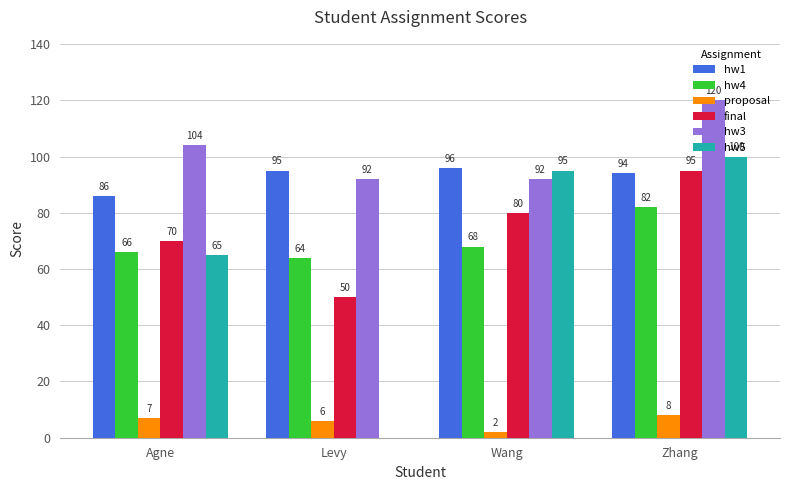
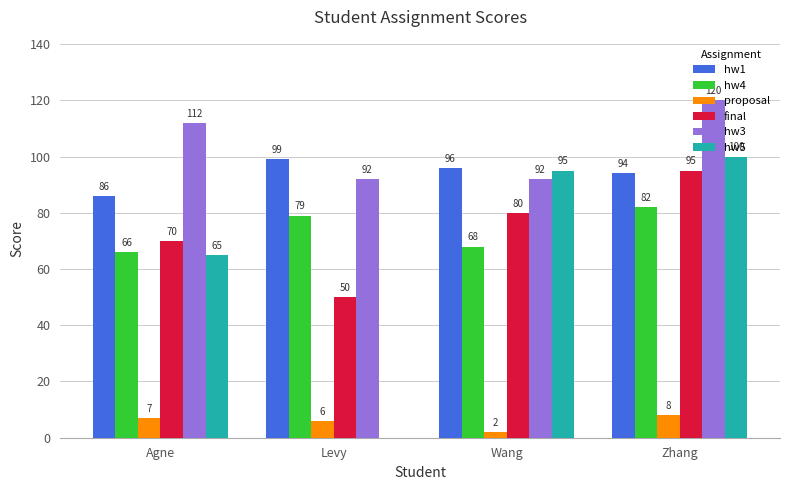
hw3, Agne: 104 -> 112
hw1, Levy: 95 -> 99
hw4, Levy: 64 -> 79
